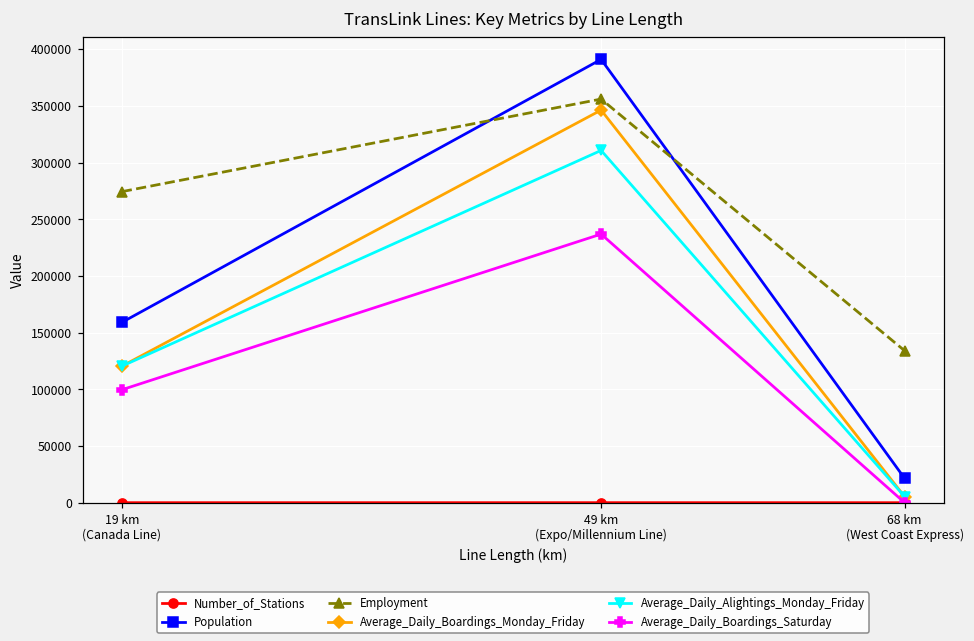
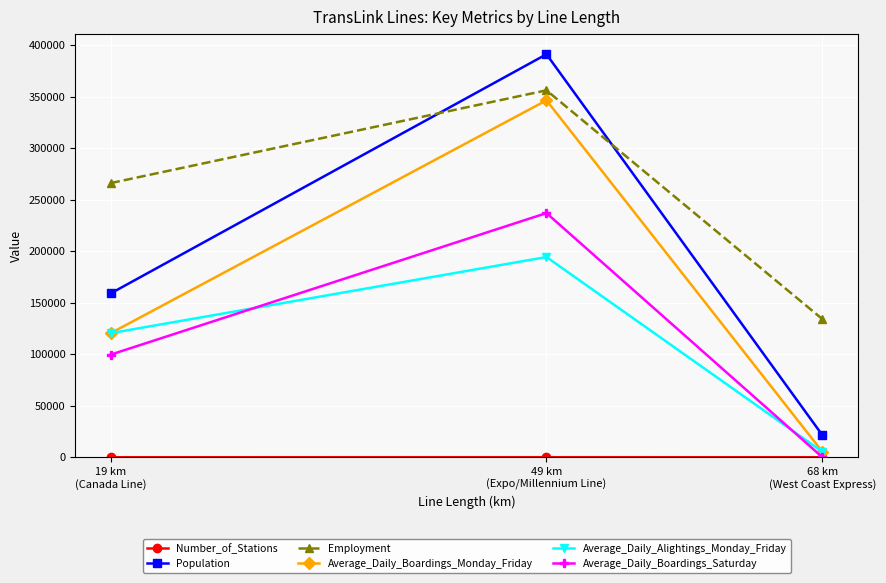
Employment, 19 km (Canada Line): 274000 -> 266000
Average_Daily_Alightings_Monday_Friday, 49 km (Expo/Millennium Line): 311000 -> 194000
